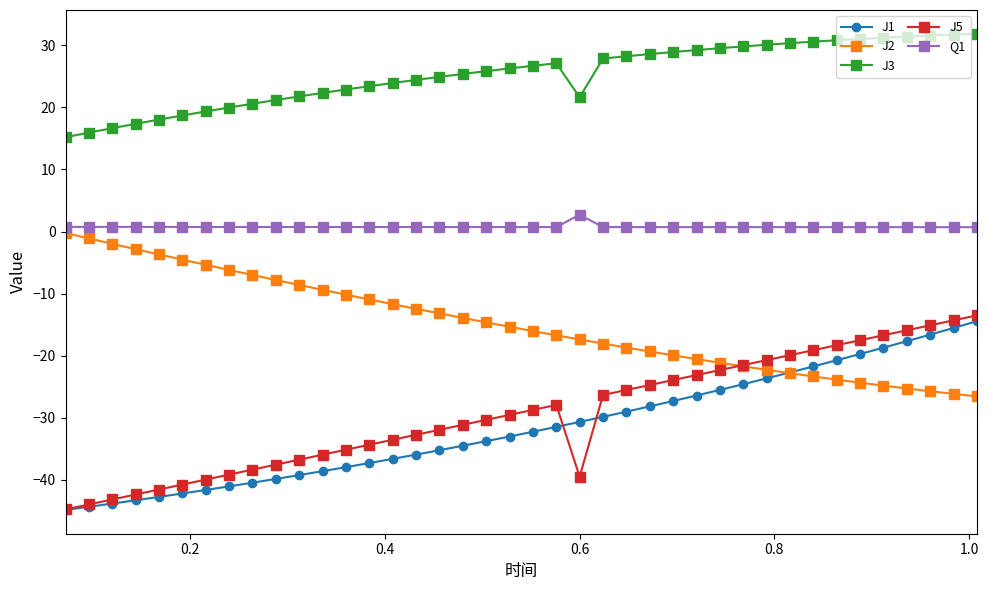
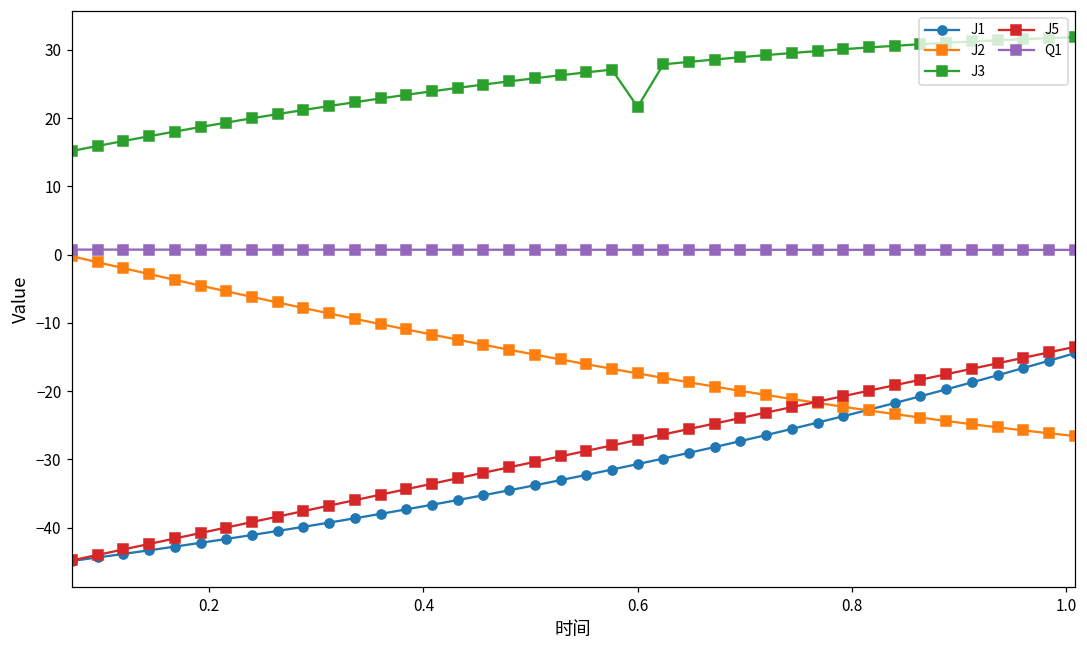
J5, 0.6: -40 -> -27
Q1, 0.6: 3 -> 1
